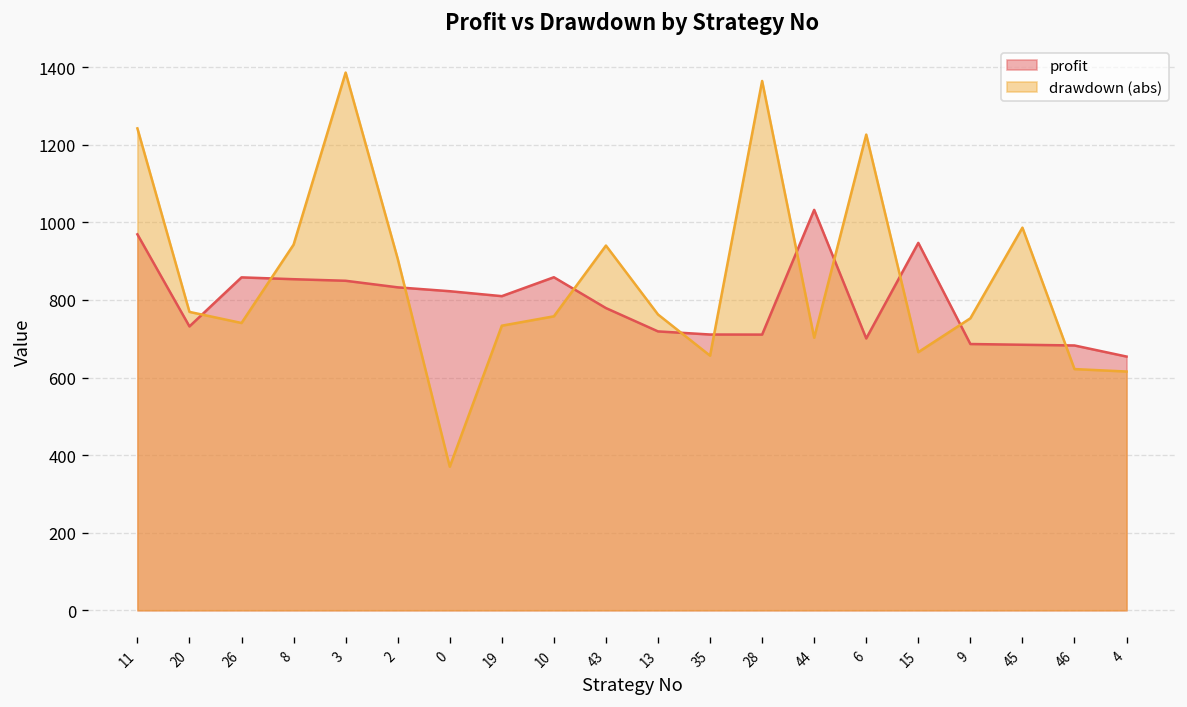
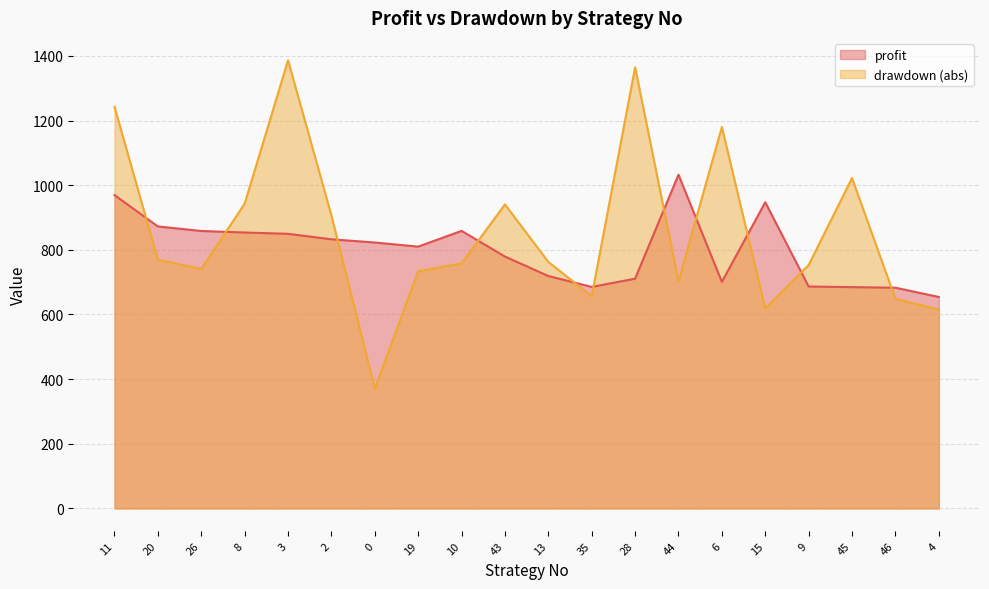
profit, 20: 730 -> 870
profit, 35: 710 -> 690
drawdown (abs), 6: 1230 -> 1180
drawdown (abs), 15: 670 -> 620
drawdown (abs), 45: 990 -> 1020
drawdown (abs), 46: 620 -> 650
